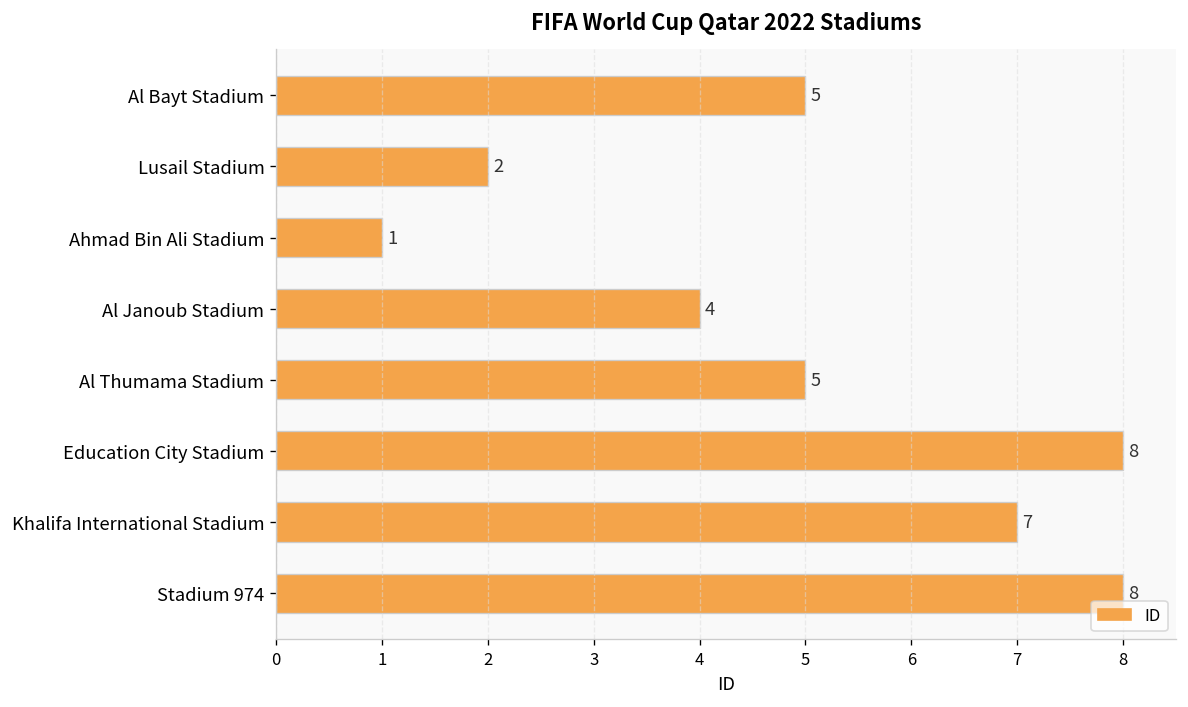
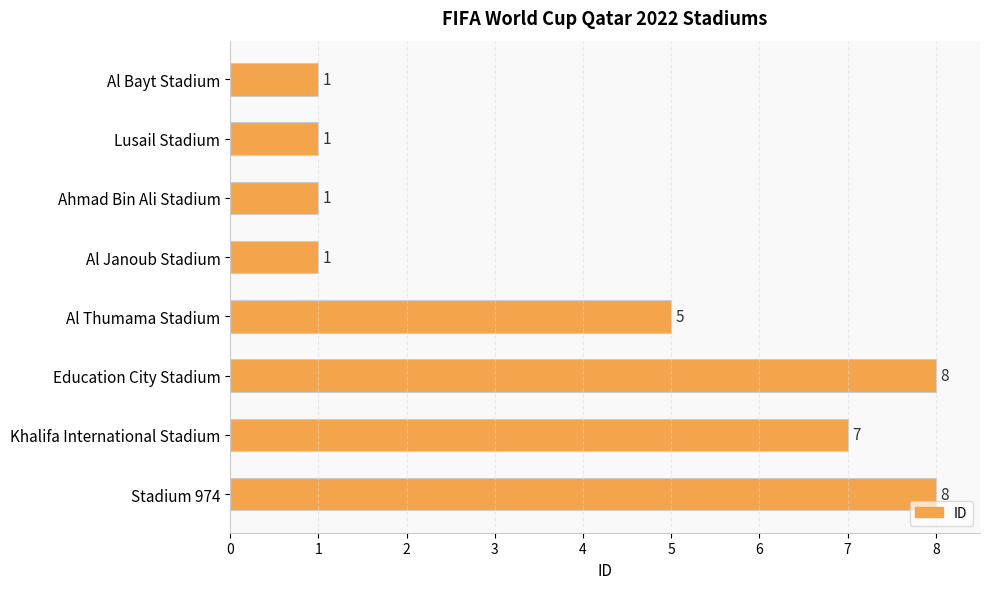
Al Bayt Stadium: 5 -> 1
Lusail Stadium: 2 -> 1
Al Janoub Stadium: 4 -> 1
